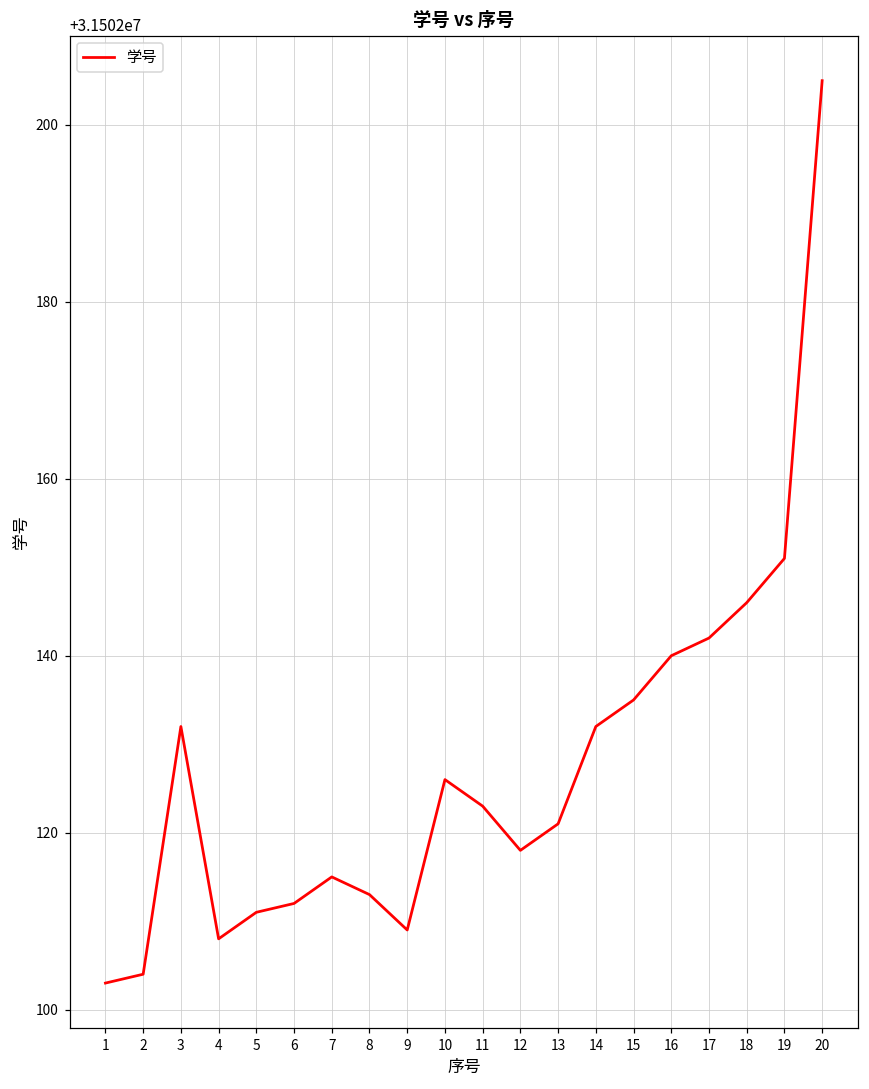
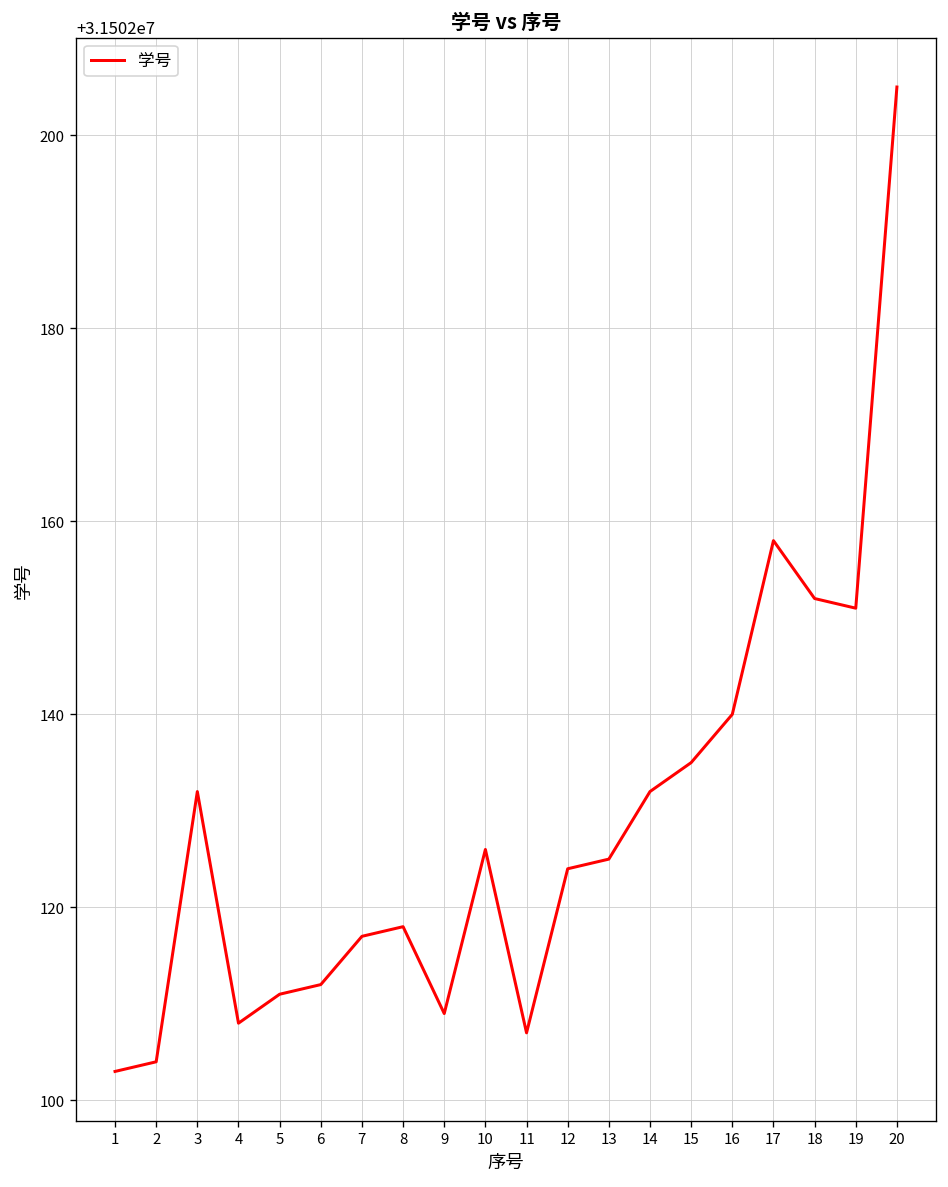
7: 31502115 -> 31502117
8: 31502113 -> 31502118
11: 31502123 -> 31502107
12: 31502118 -> 31502124
13: 31502121 -> 31502125
17: 31502142 -> 31502158
18: 31502146 -> 31502152
